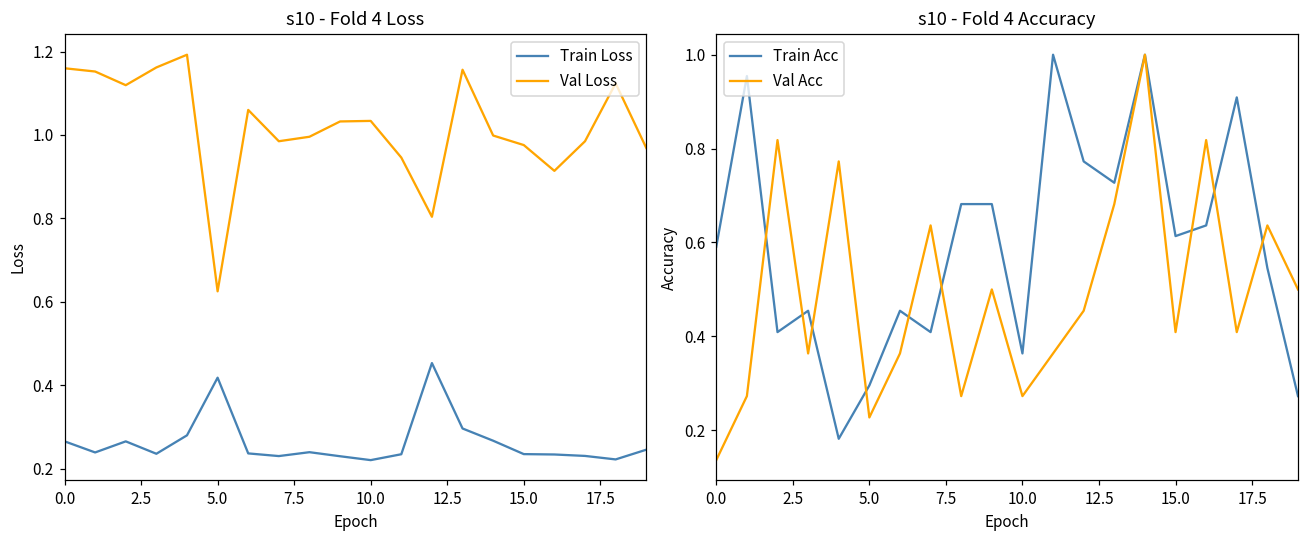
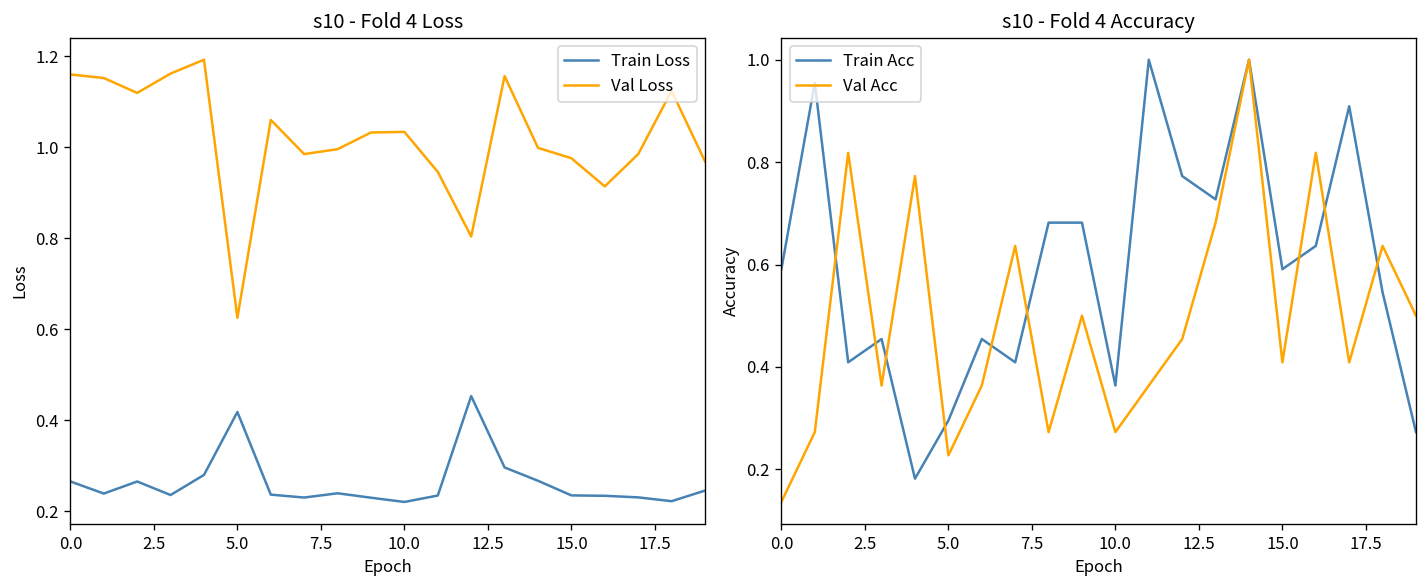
s10 - Fold 4 Accuracy, Train Acc, 15.0: 0.61 -> 0.59
